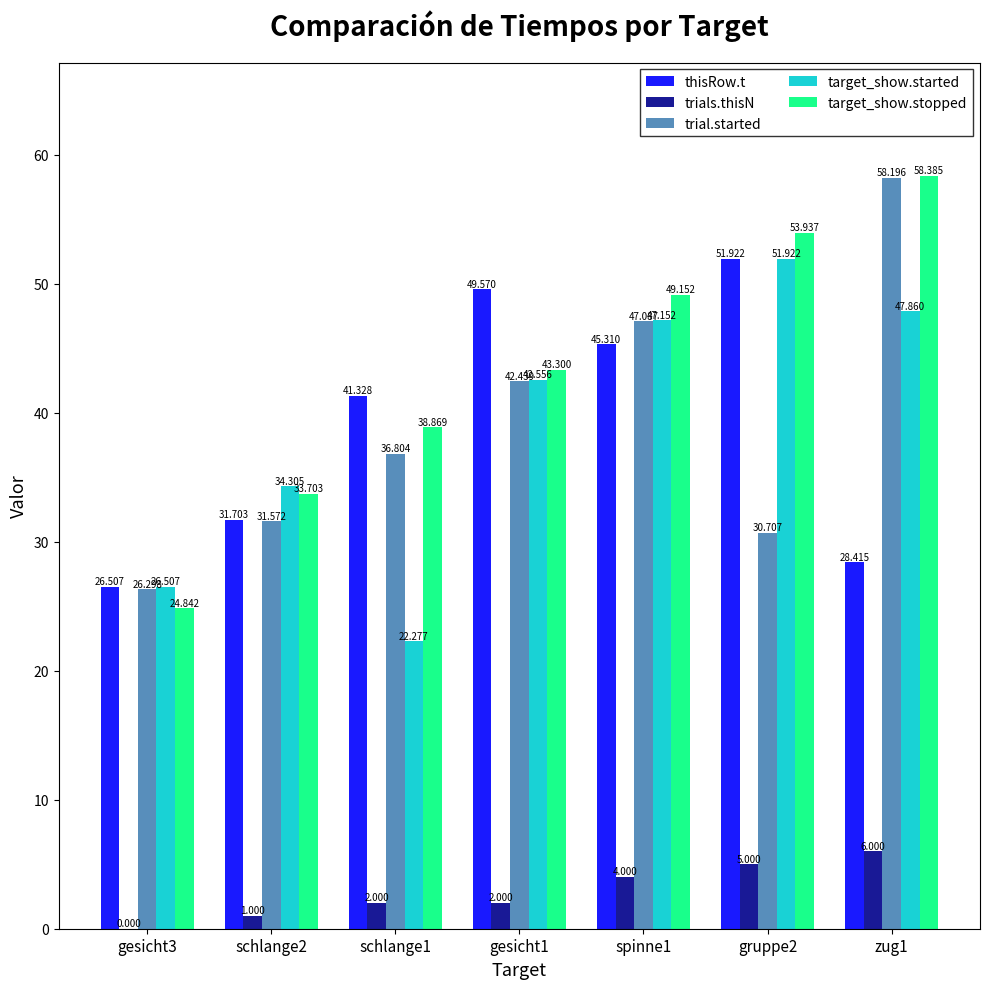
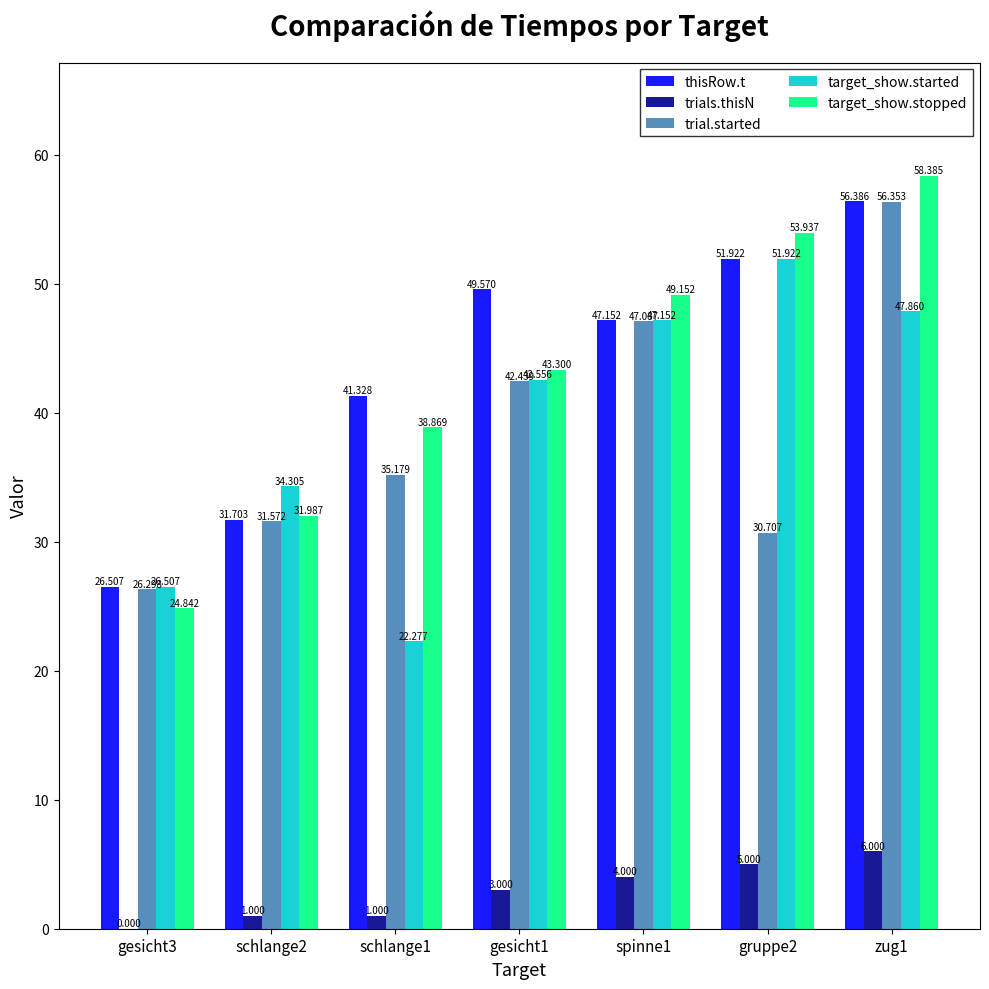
target_show.stopped, schlange2: 33.703 -> 31.987
trials.thisN, schlange1: 2.000 -> 1.000
trial.started, schlange1: 36.804 -> 35.179
trials.thisN, gesicht1: 2.000 -> 3.000
thisRow.t, spinne1: 45.310 -> 47.152
thisRow.t, zug1: 28.415 -> 56.386
trial.started, zug1: 58.196 -> 56.353
